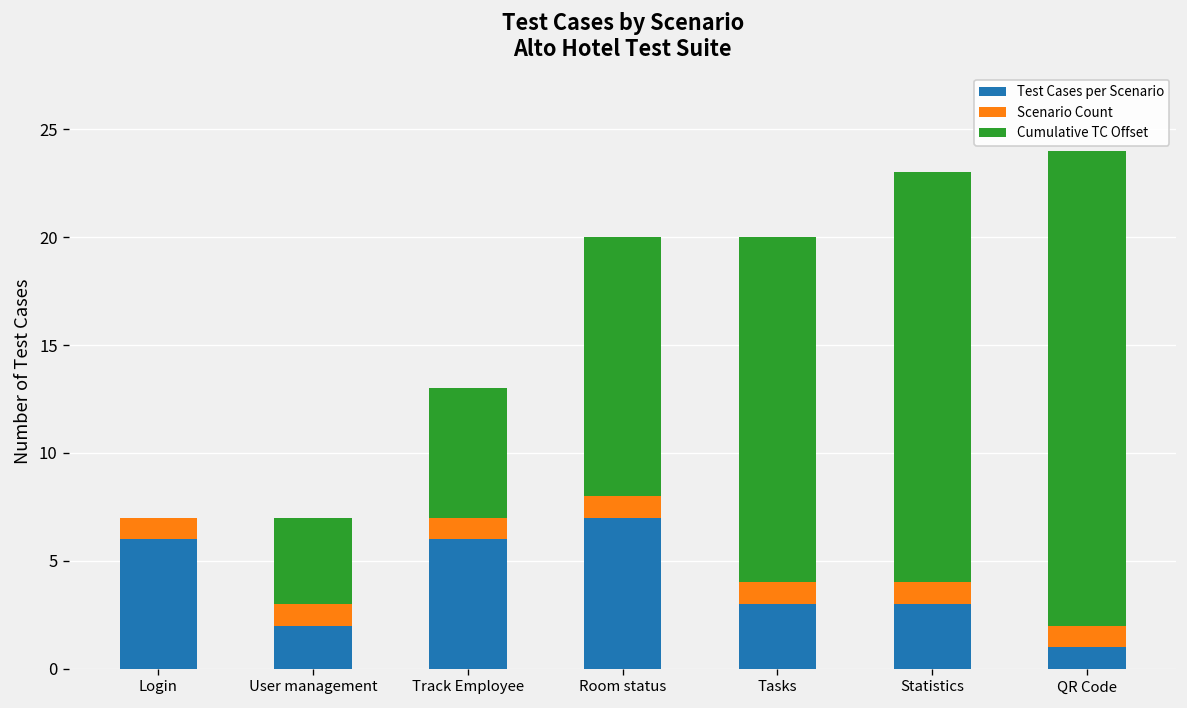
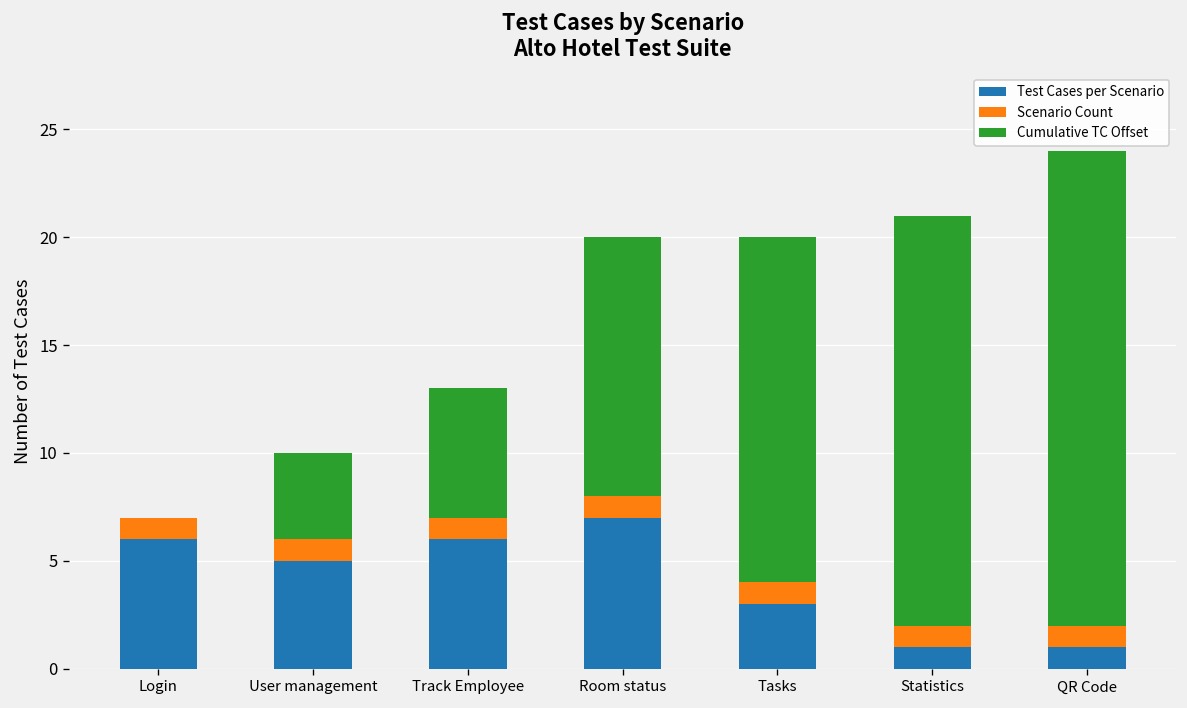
Test Cases per Scenario, User management: 2 -> 5
Test Cases per Scenario, Statistics: 3 -> 1
